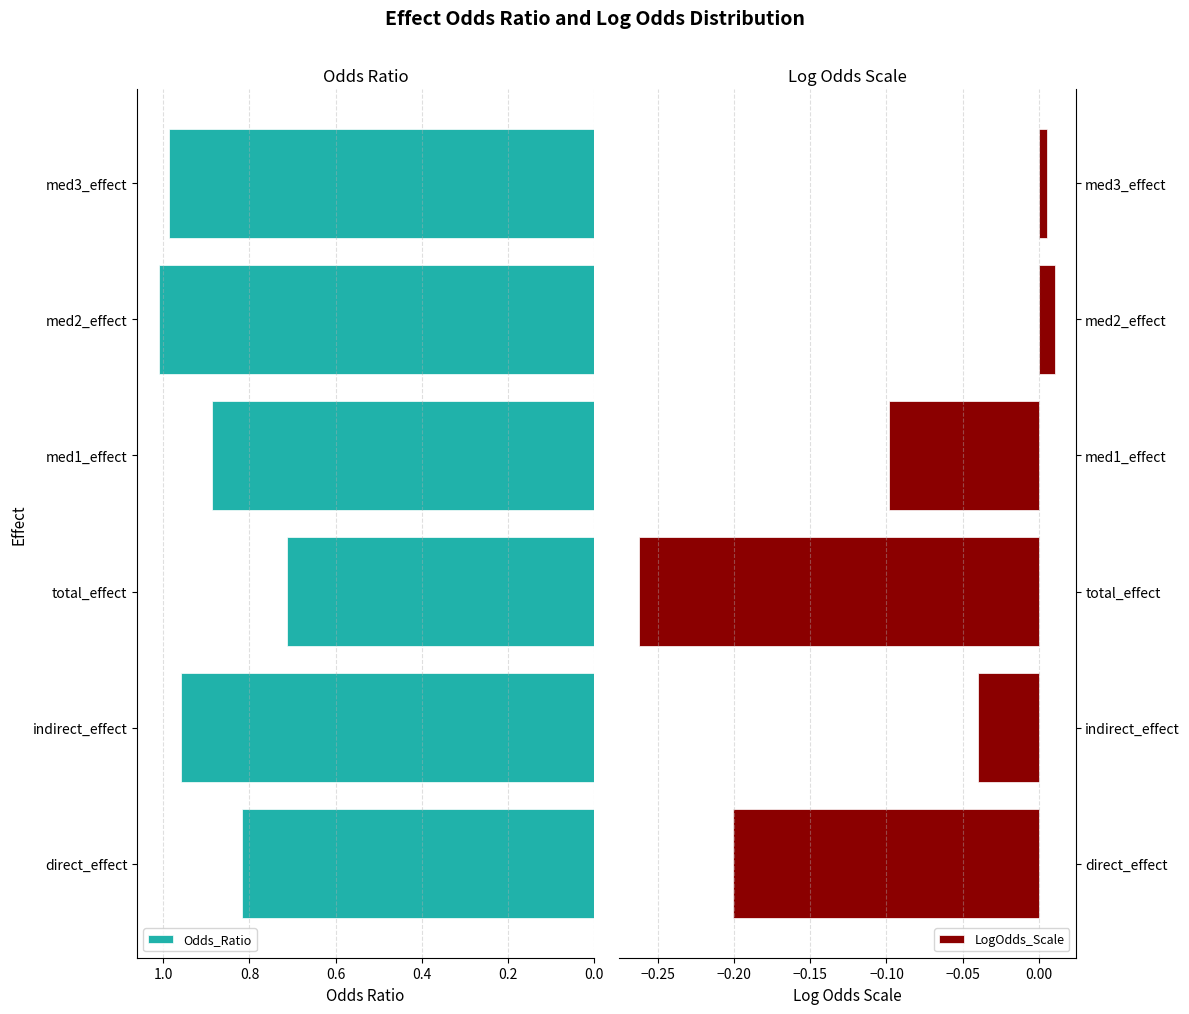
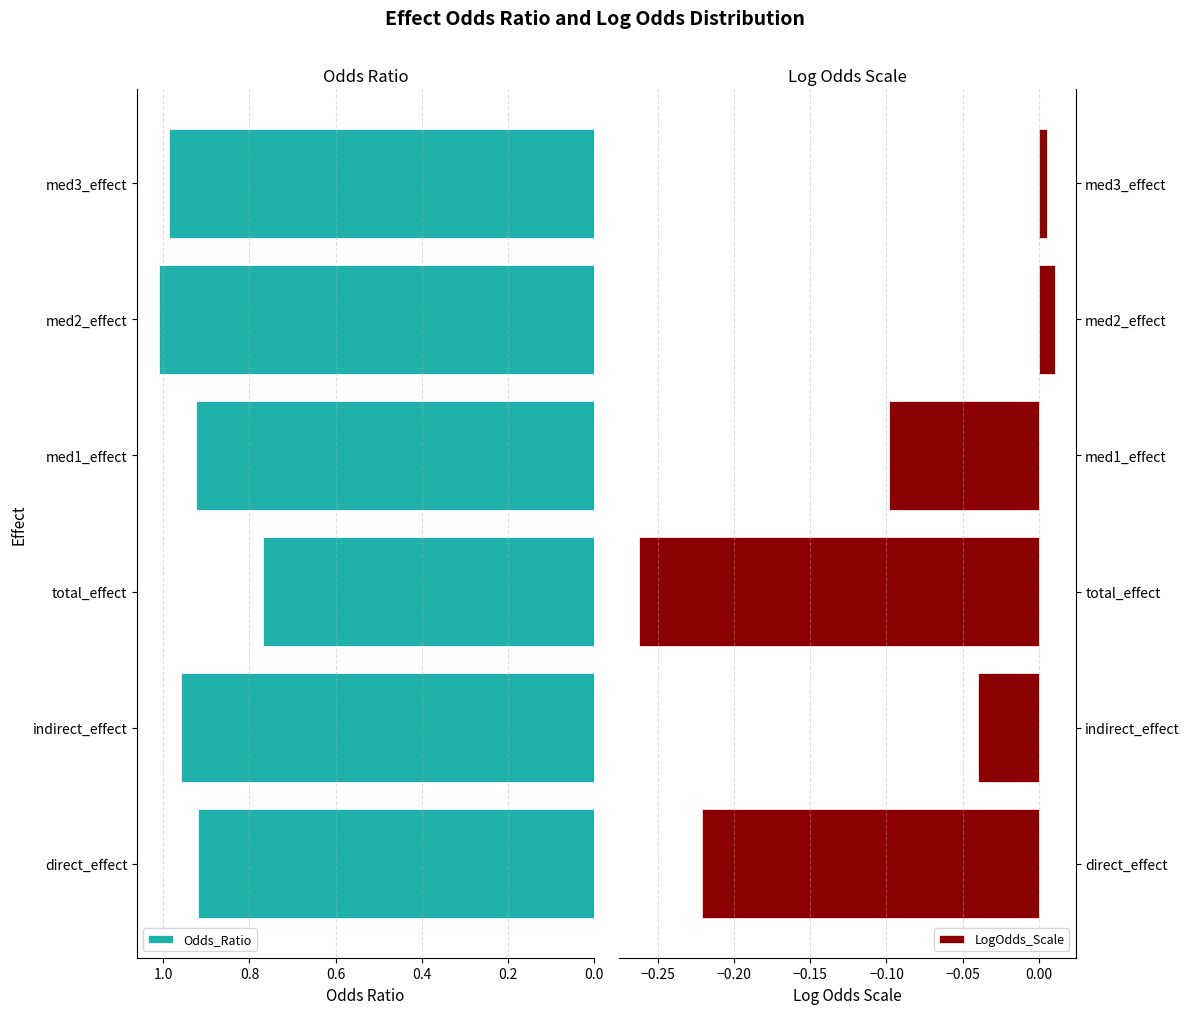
Odds Ratio, med1_effect: 0.89 -> 0.92
Odds Ratio, total_effect: 0.71 -> 0.77
Odds Ratio, direct_effect: 0.82 -> 0.92
Log Odds Scale, direct_effect: -0.201 -> -0.221
